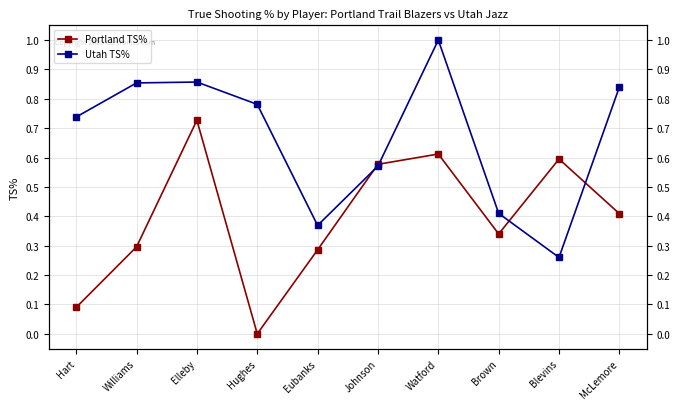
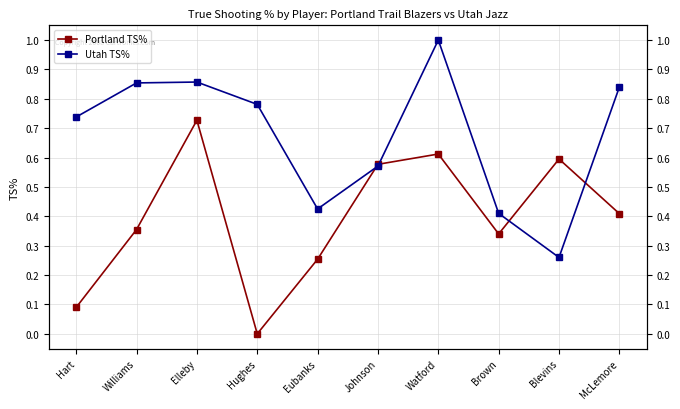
Portland TS%, Williams: 0.30 -> 0.36
Portland TS%, Eubanks: 0.29 -> 0.25
Utah TS%, Eubanks: 0.37 -> 0.43
